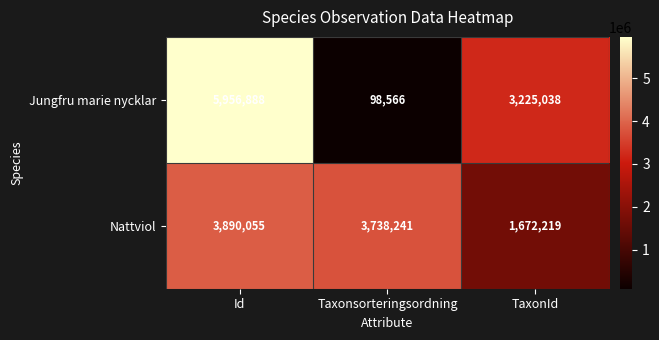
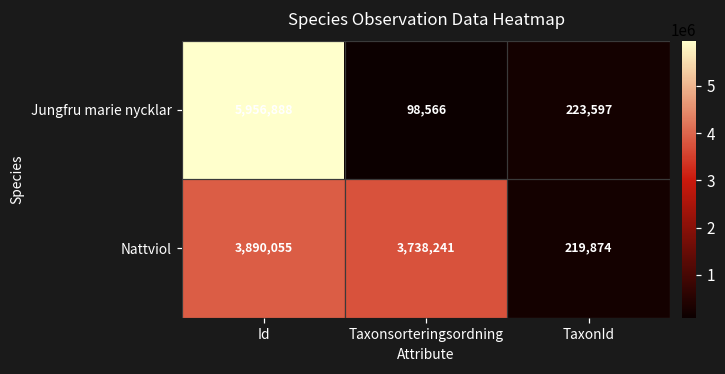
Jungfru marie nycklar, TaxonId: 3,225,038 -> 223,597
Nattviol, TaxonId: 1,672,219 -> 219,874
